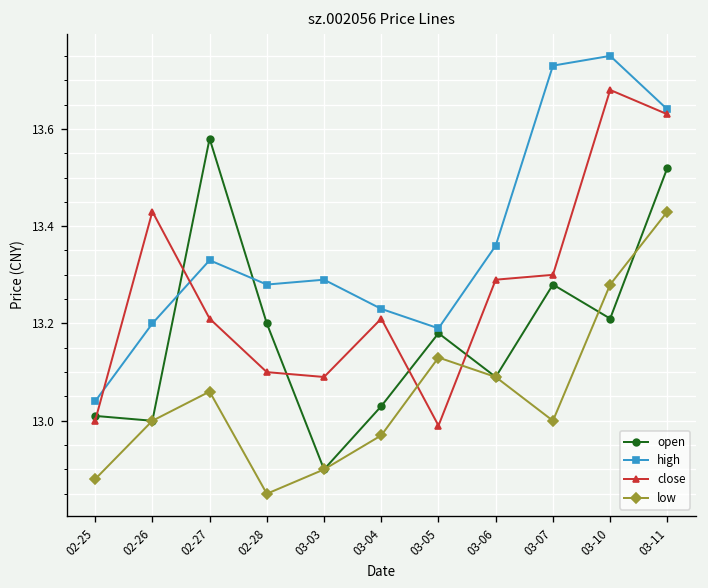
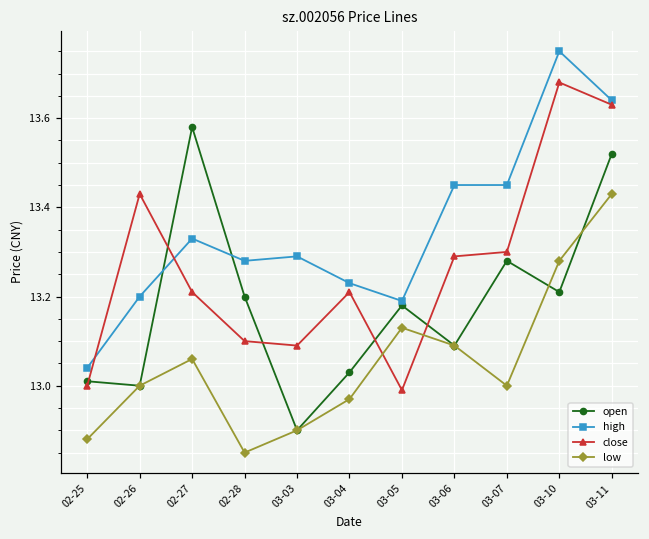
high, 03-06: 13.36 -> 13.45
high, 03-07: 13.73 -> 13.45
